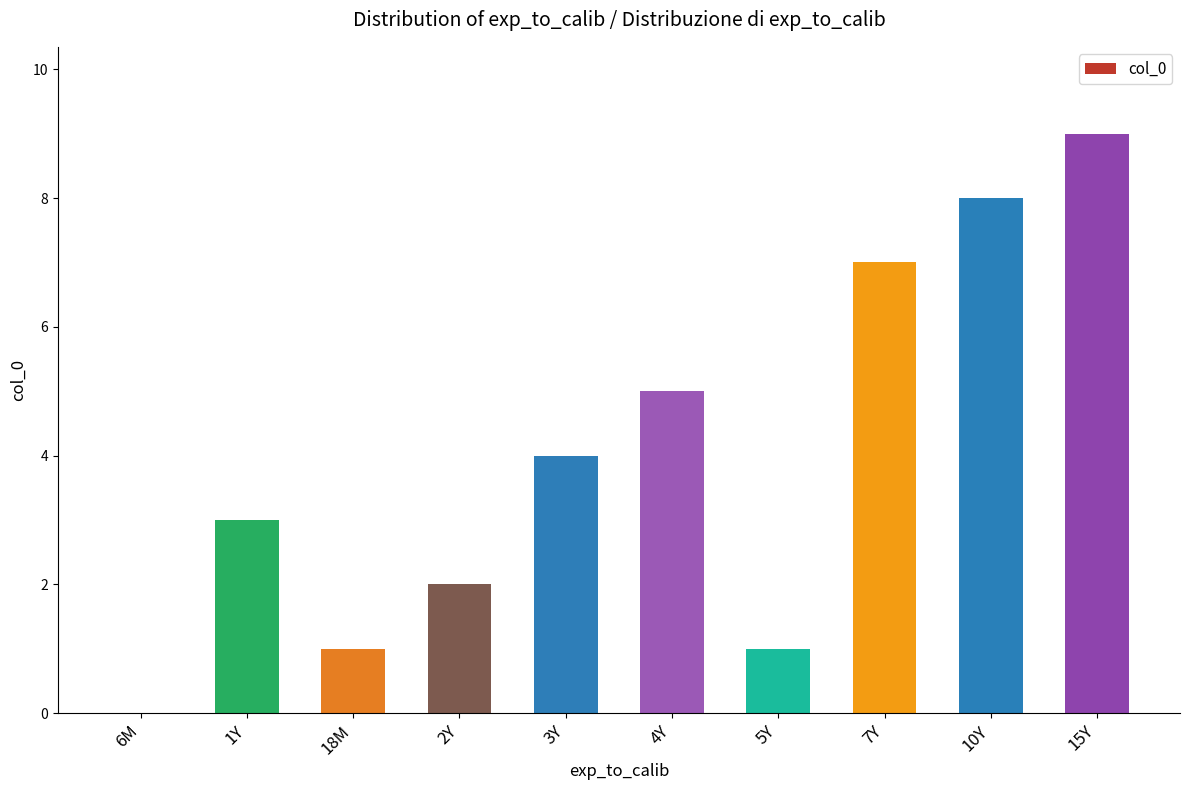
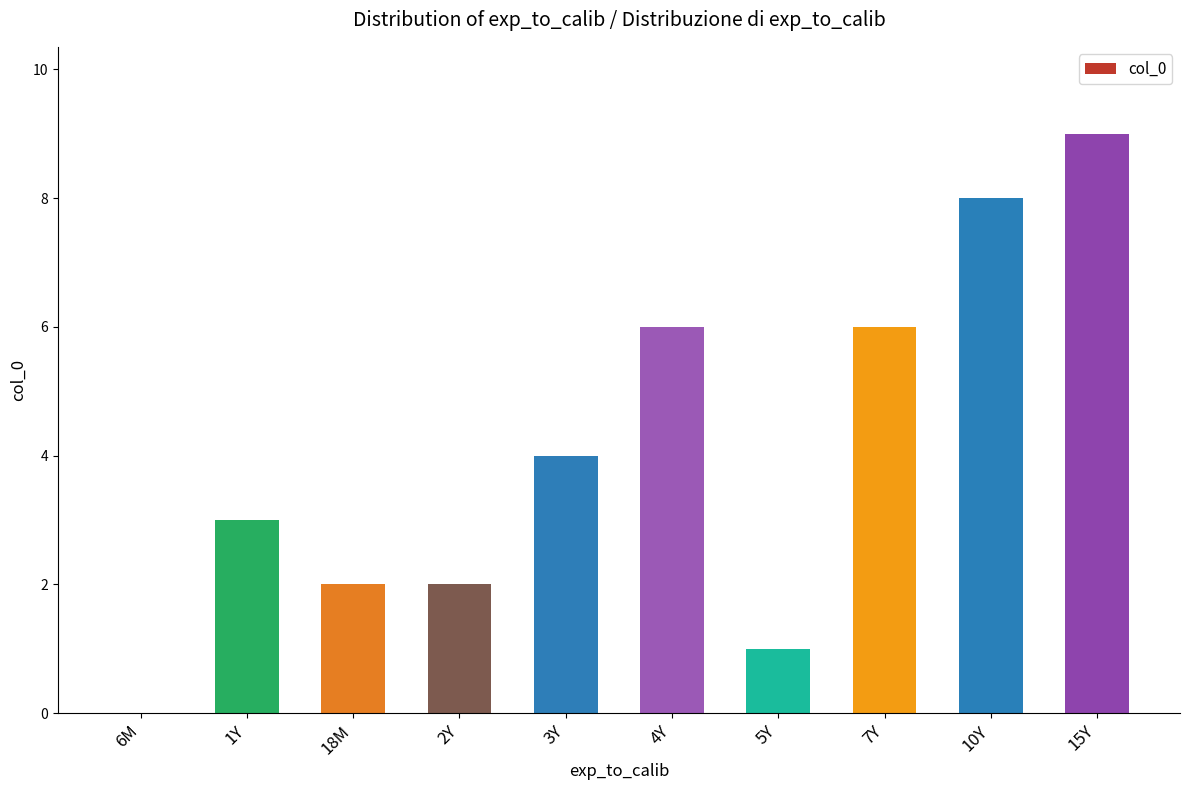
18M: 1 -> 2
4Y: 5 -> 6
7Y: 7 -> 6
